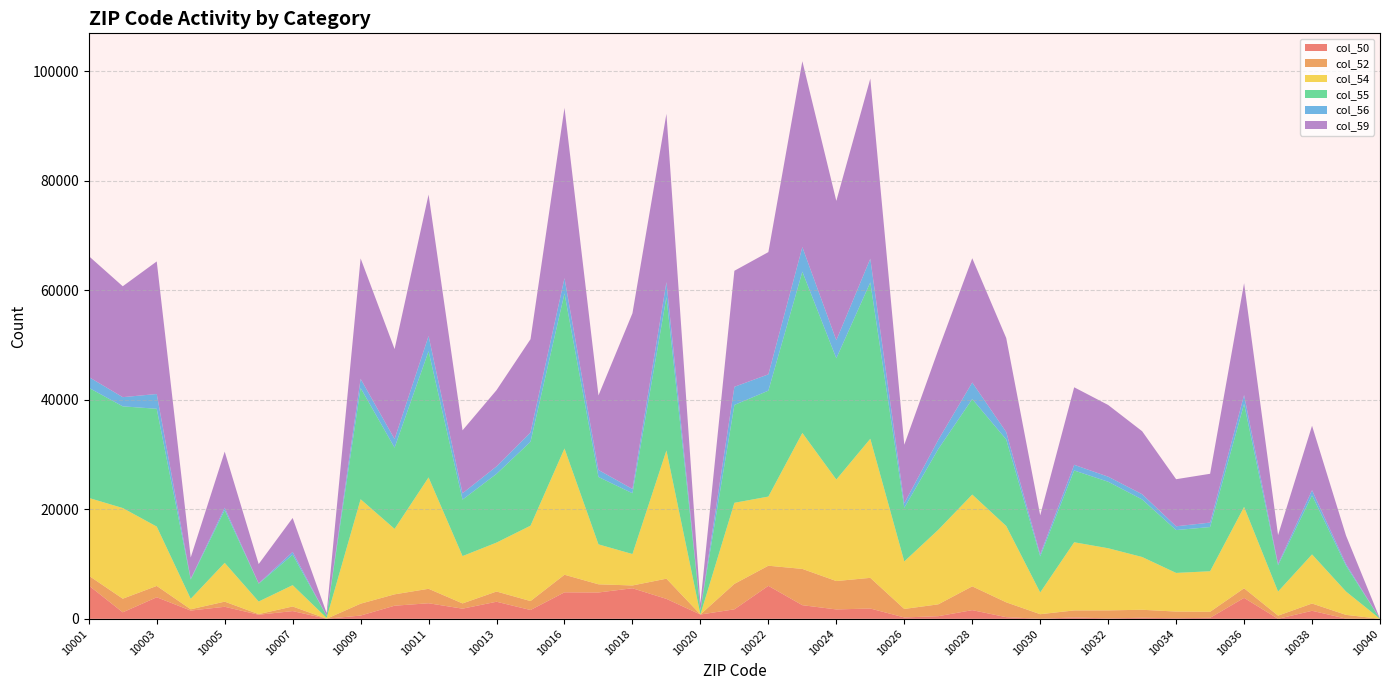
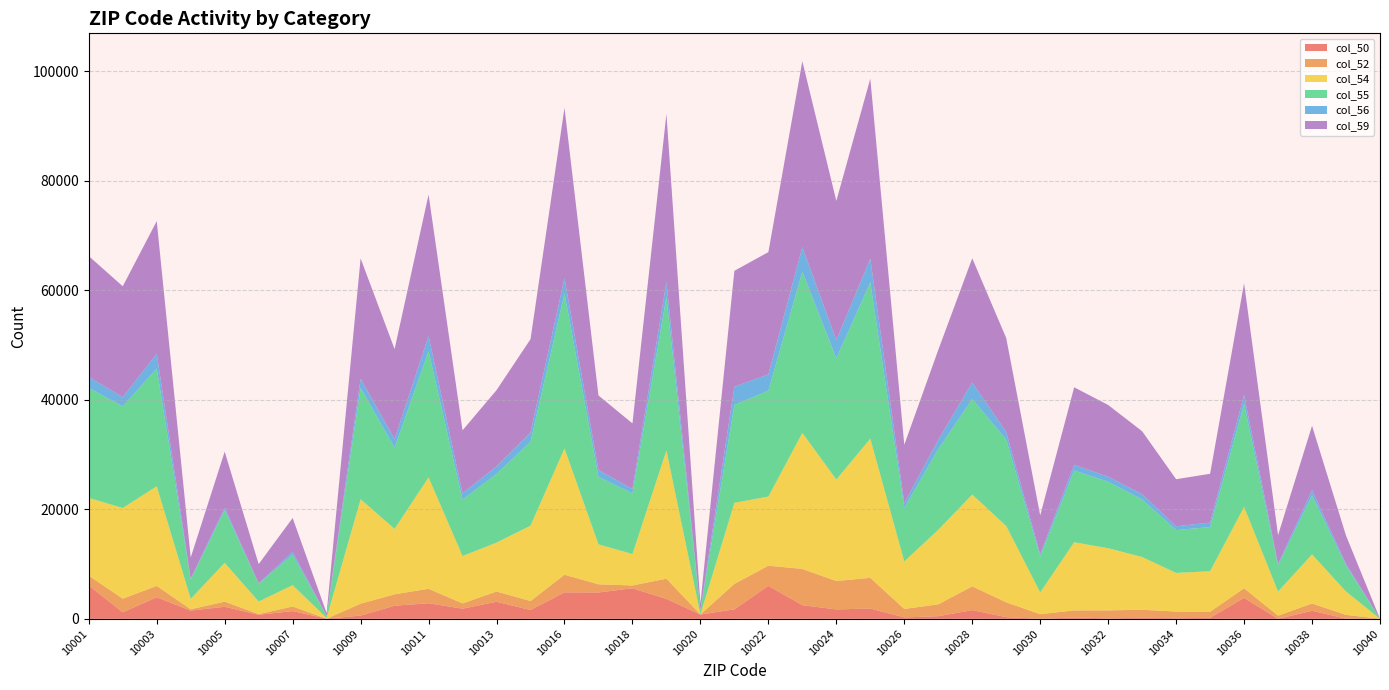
col_54, 10003: 11000 -> 18000
col_59, 10018: 32000 -> 12000
